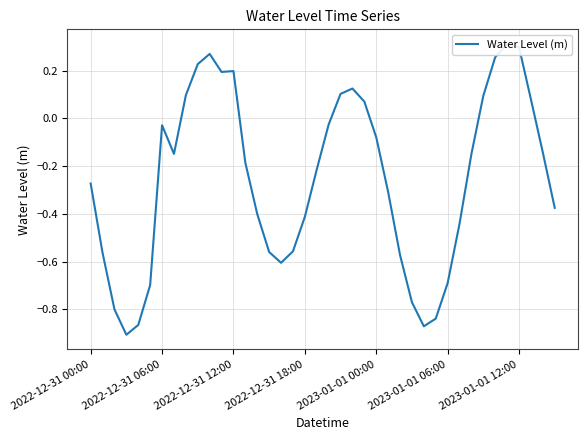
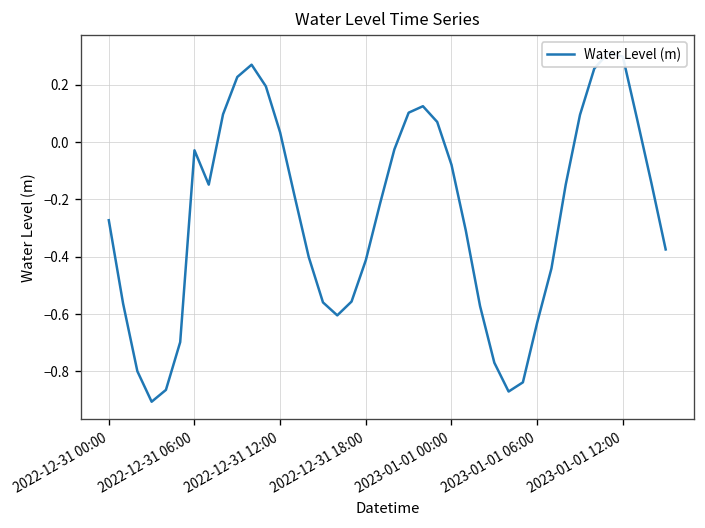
2022-12-31 12:00: 0.20 -> 0.03
2023-01-01 06:00: -0.69 -> -0.63
